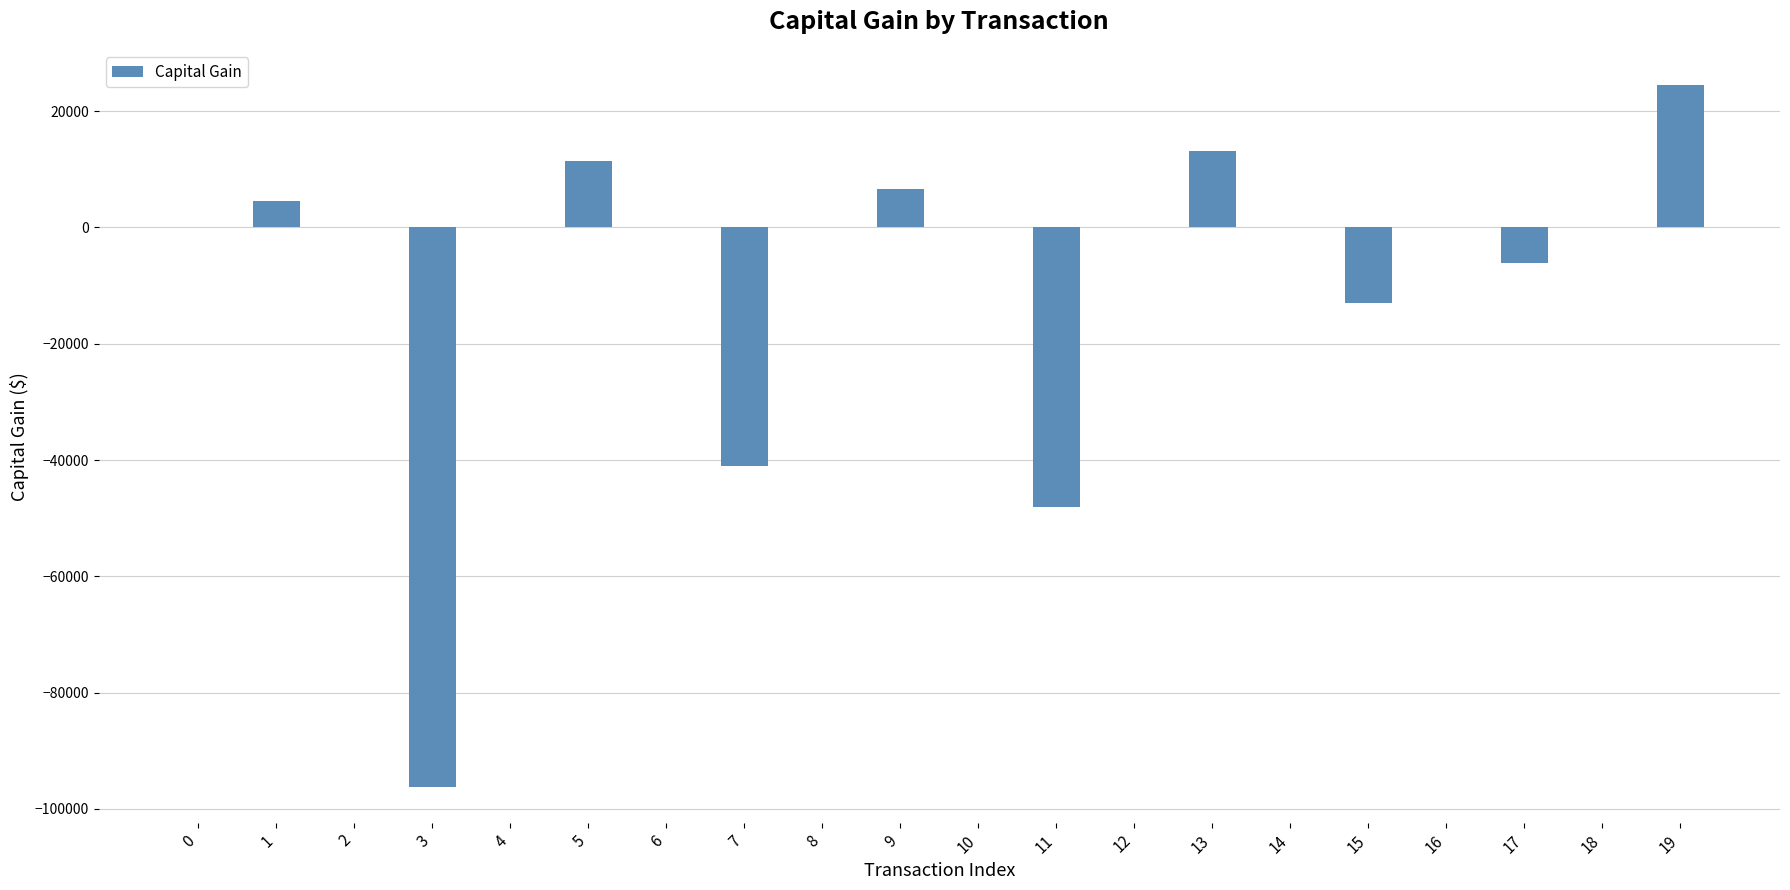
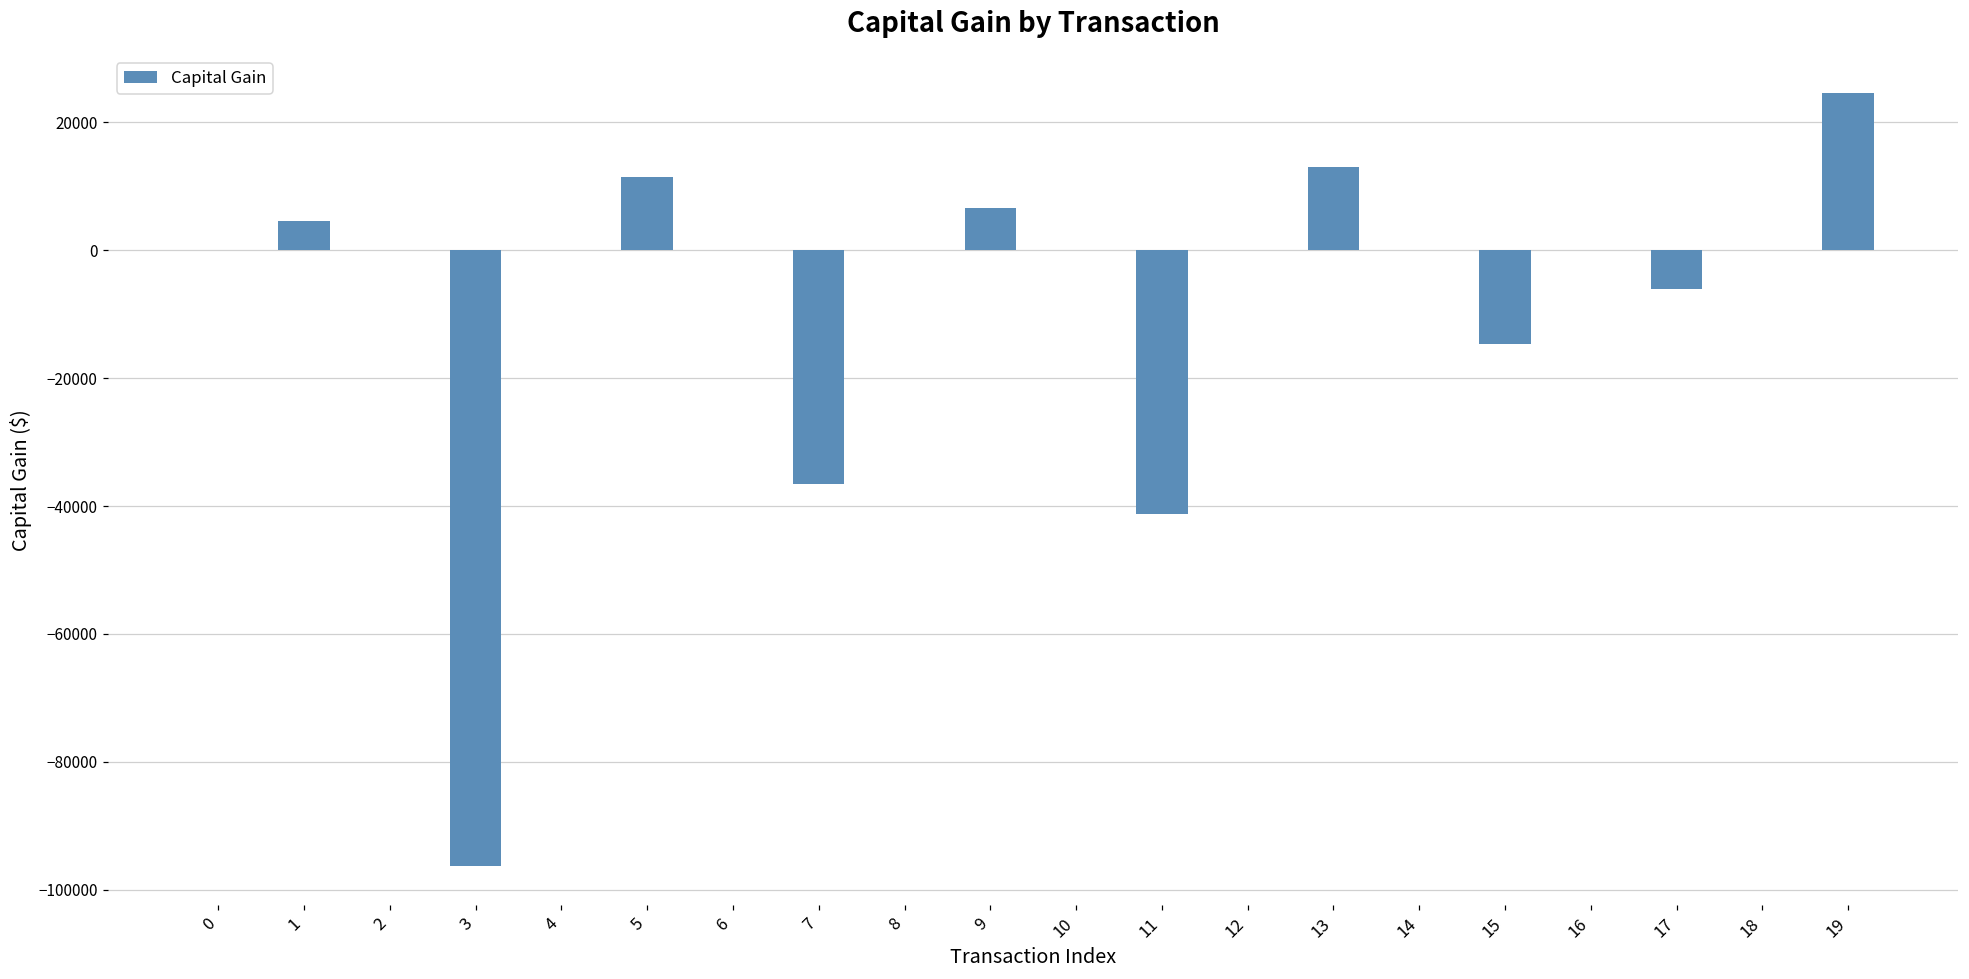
7: -41000 -> -37000
11: -48000 -> -41000
15: -13000 -> -15000
